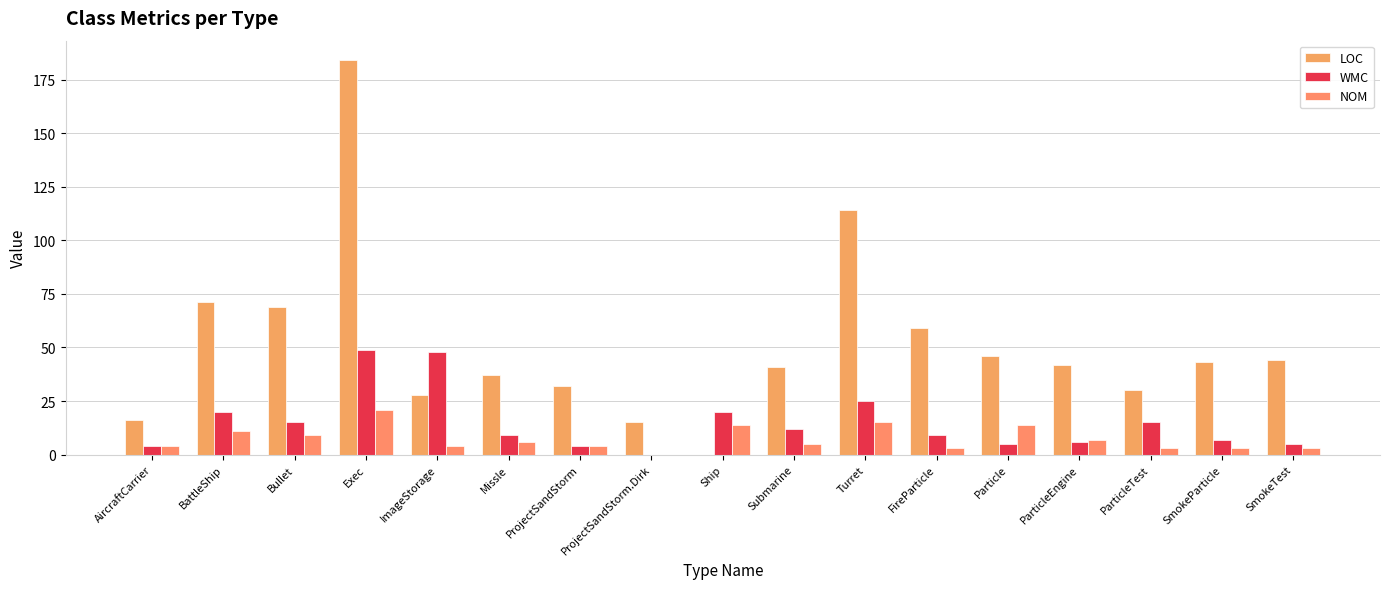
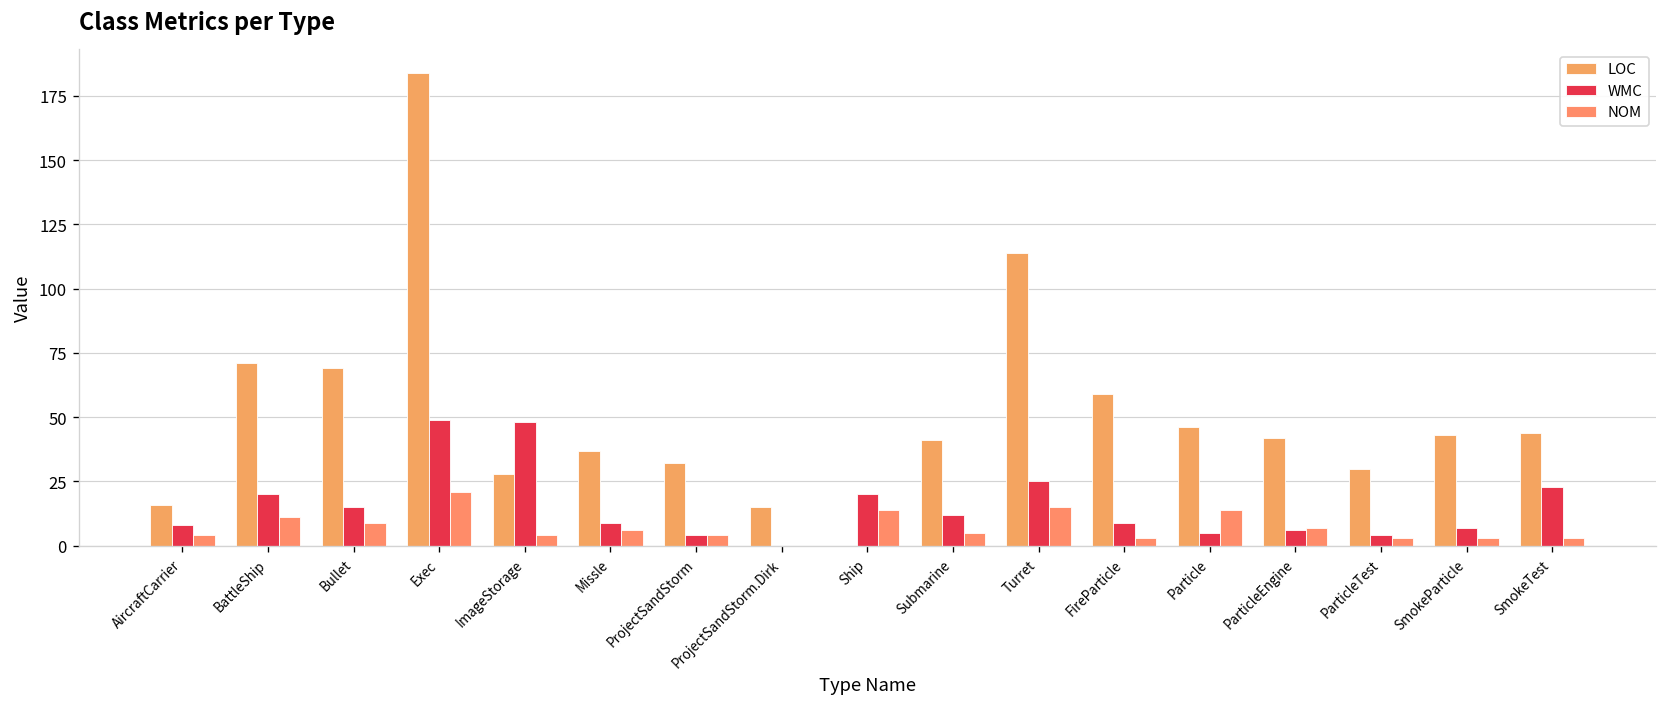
WMC, AircraftCarrier: 4 -> 8
WMC, ParticleTest: 15 -> 4
WMC, SmokeTest: 5 -> 23
